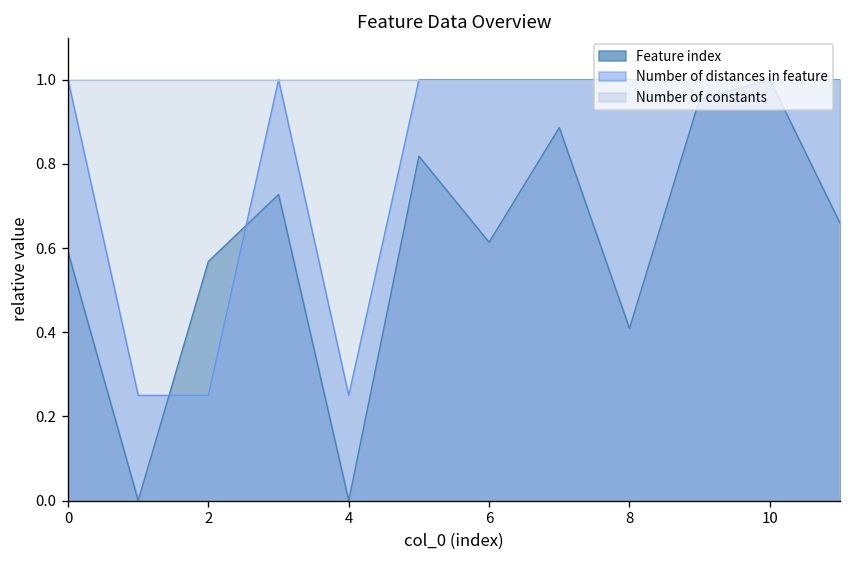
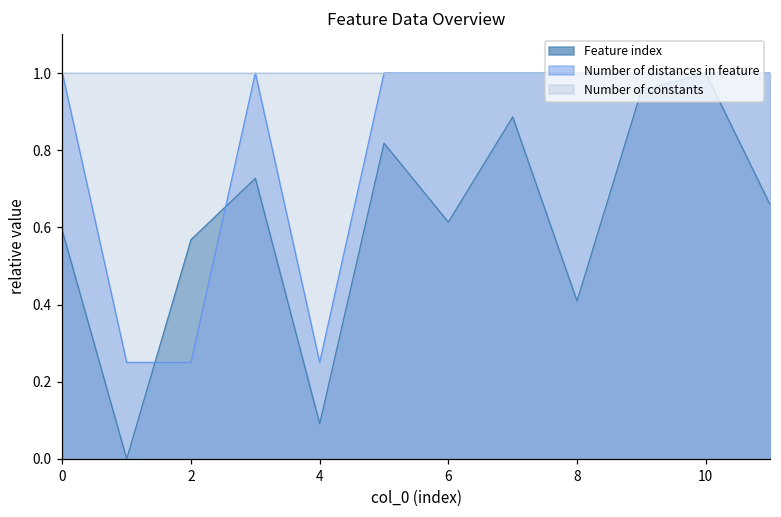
Feature index, 4: 0.00 -> 0.09
